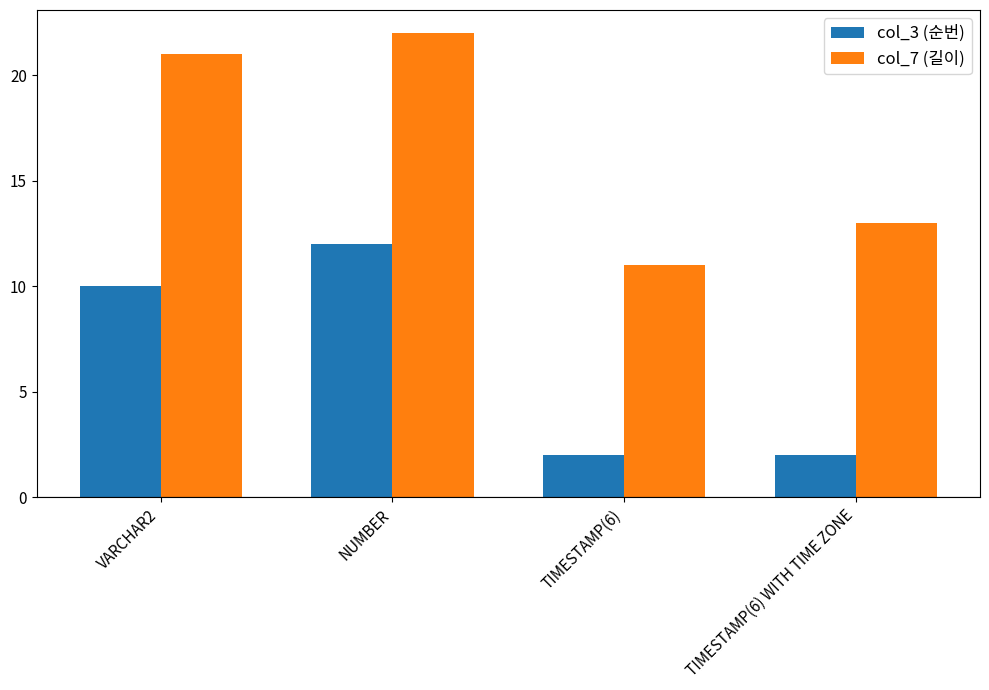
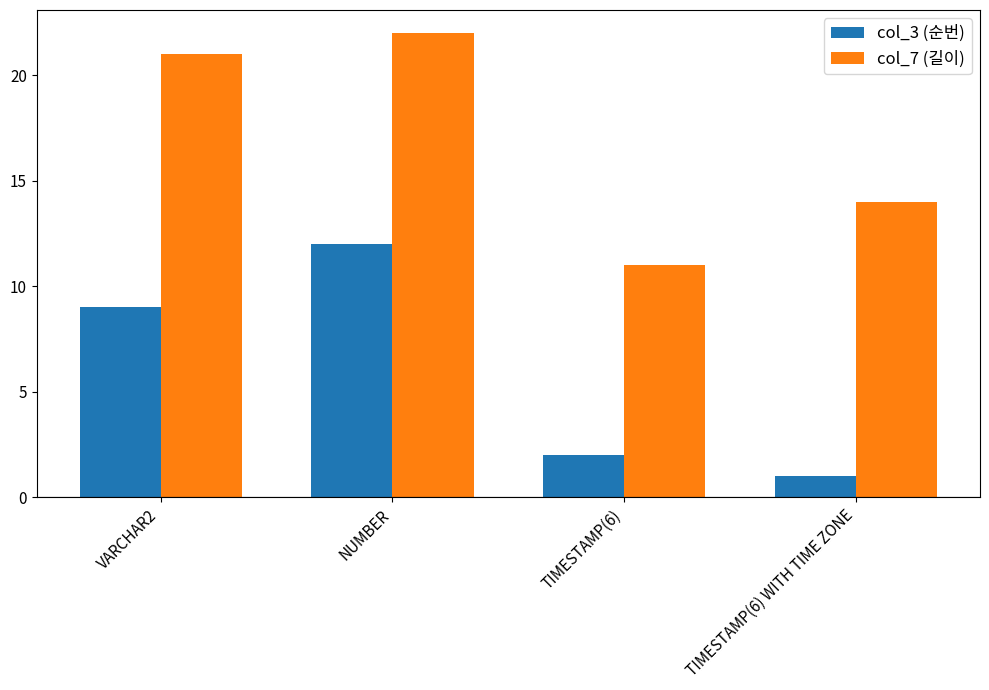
col_3 (순번), VARCHAR2: 10 -> 9
col_3 (순번), TIMESTAMP(6) WITH TIME ZONE: 2 -> 1
col_7 (길이), TIMESTAMP(6) WITH TIME ZONE: 13 -> 14
